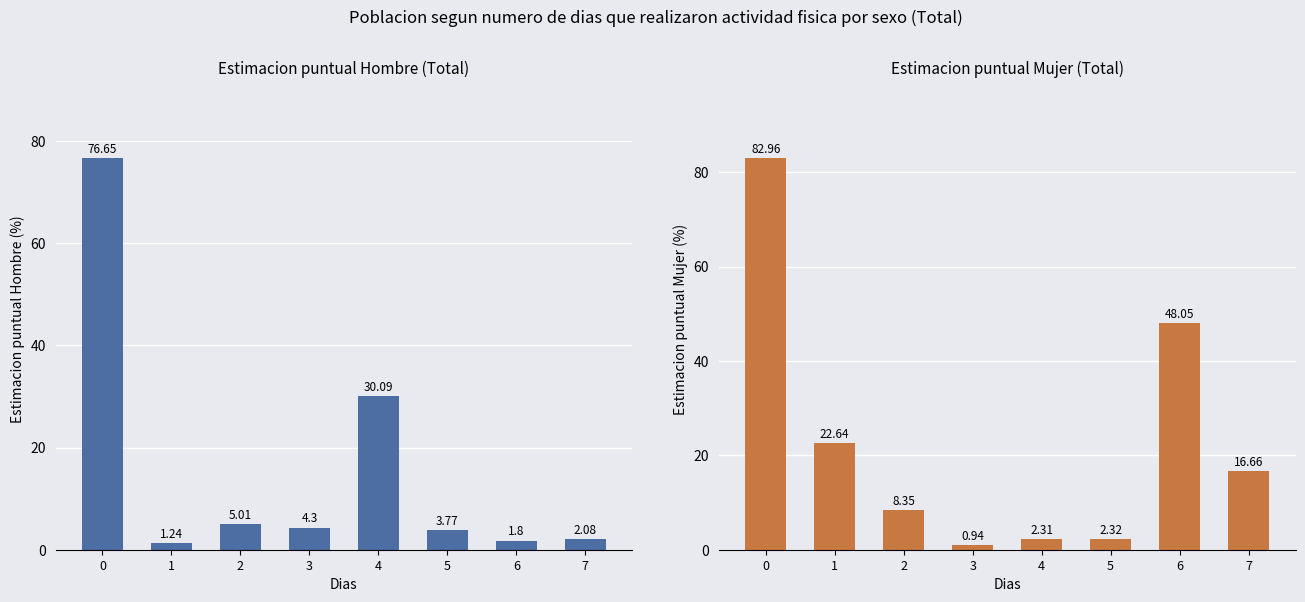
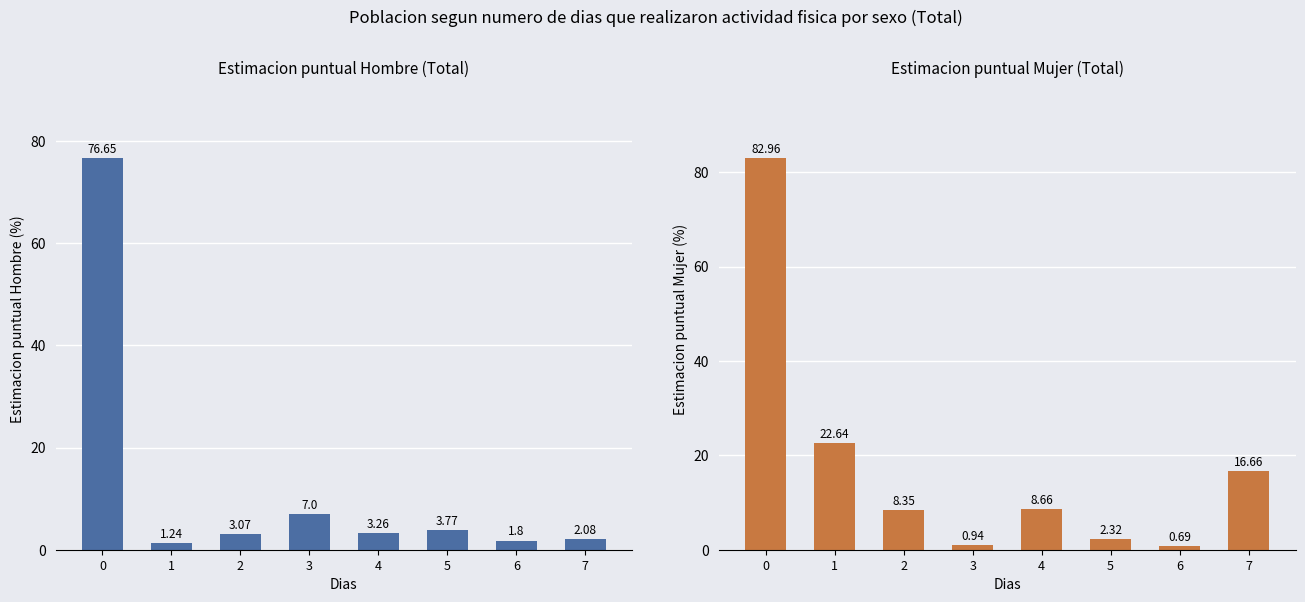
Estimacion puntual Hombre (Total), 2: 5.01 -> 3.07
Estimacion puntual Hombre (Total), 3: 4.3 -> 7.0
Estimacion puntual Hombre (Total), 4: 30.09 -> 3.26
Estimacion puntual Mujer (Total), 4: 2.31 -> 8.66
Estimacion puntual Mujer (Total), 6: 48.05 -> 0.69
